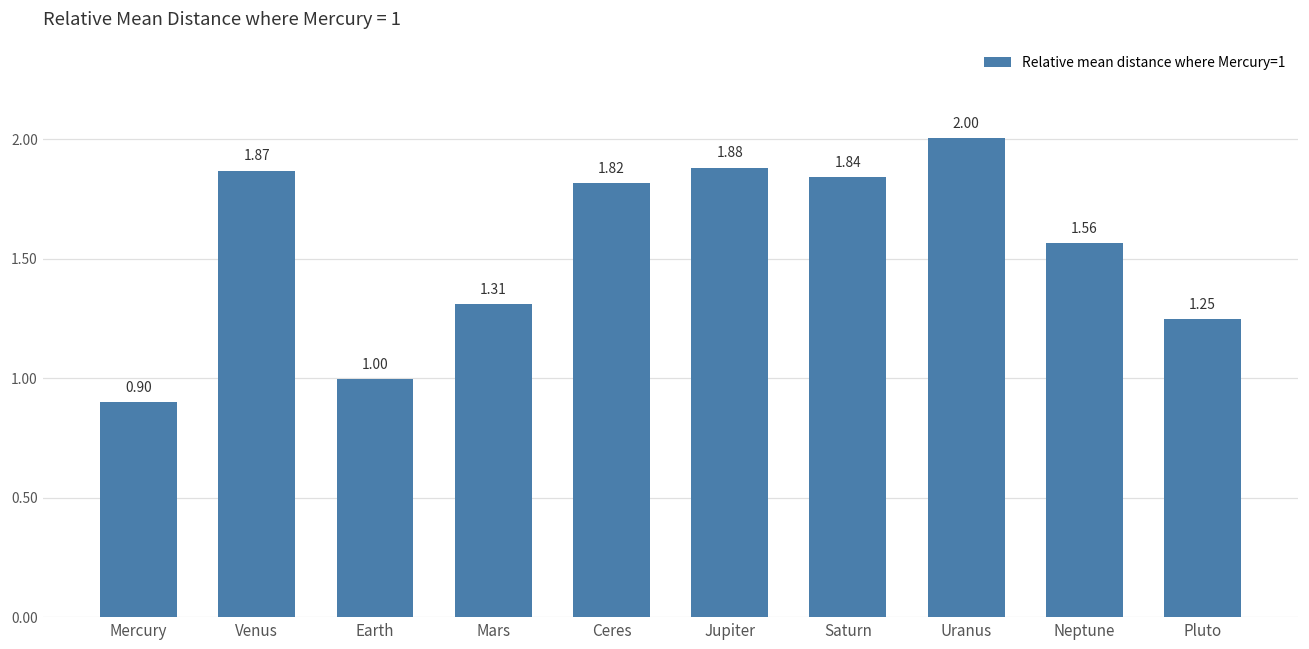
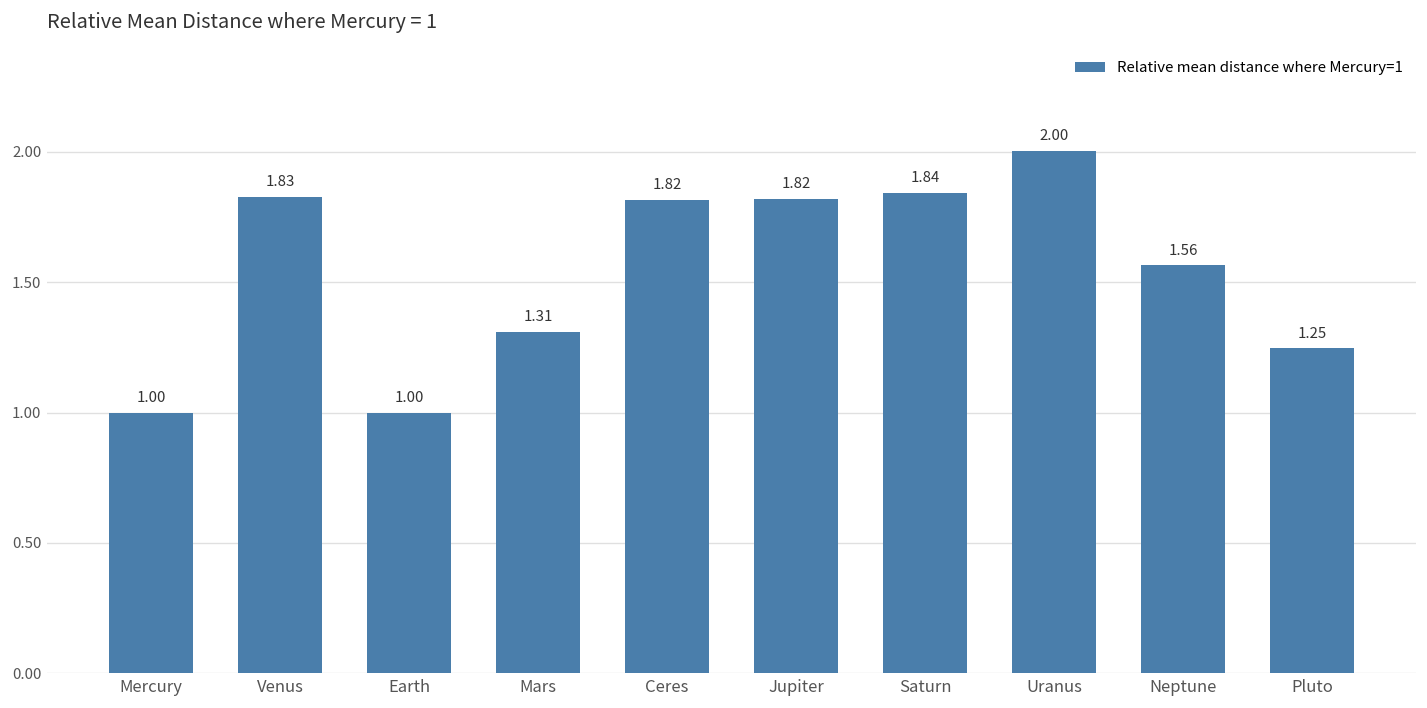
Mercury: 0.90 -> 1.00
Venus: 1.87 -> 1.83
Jupiter: 1.88 -> 1.82
